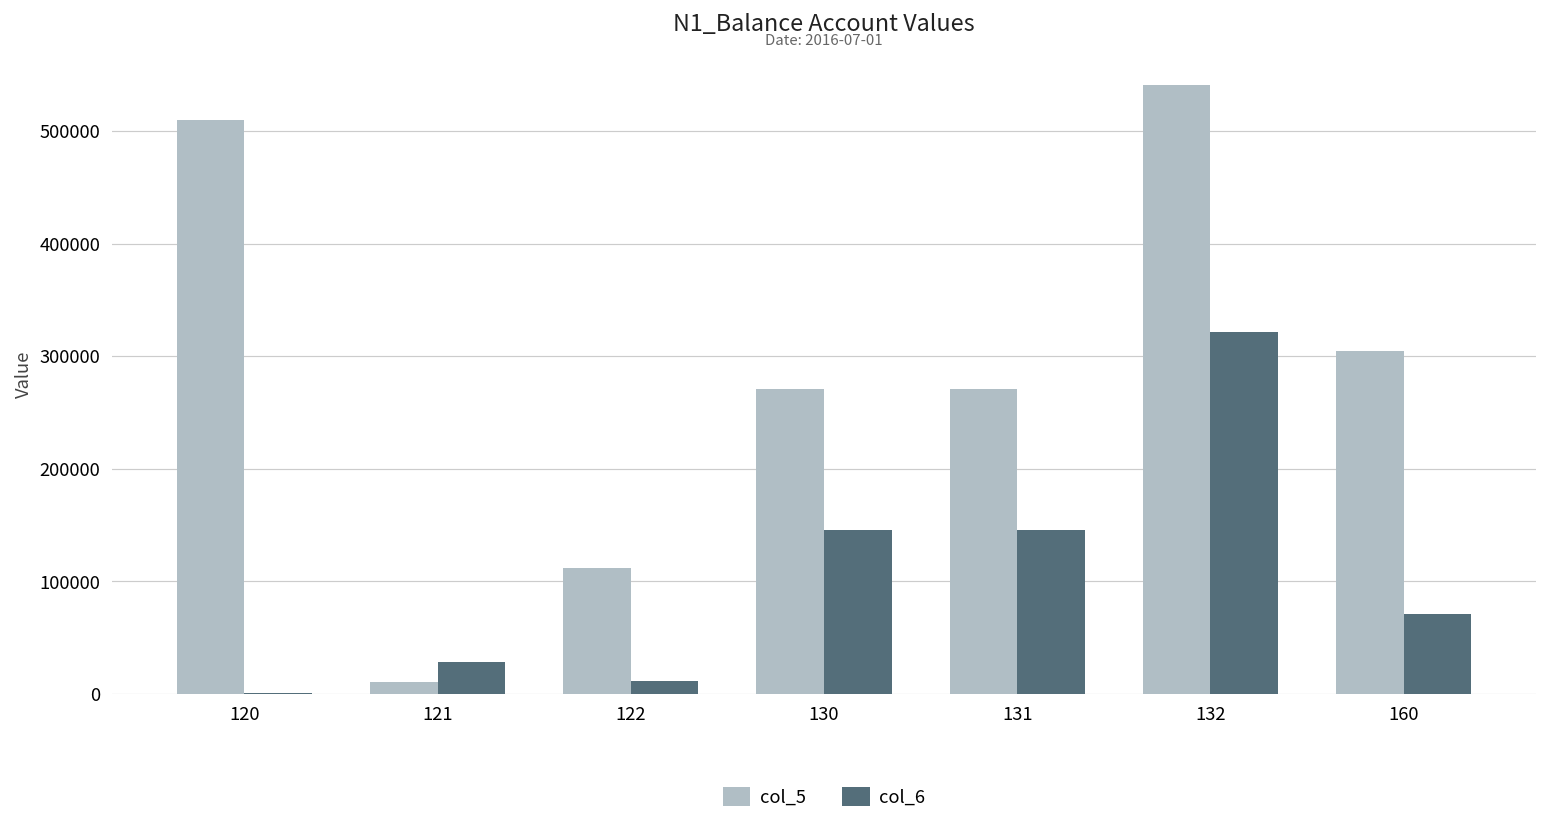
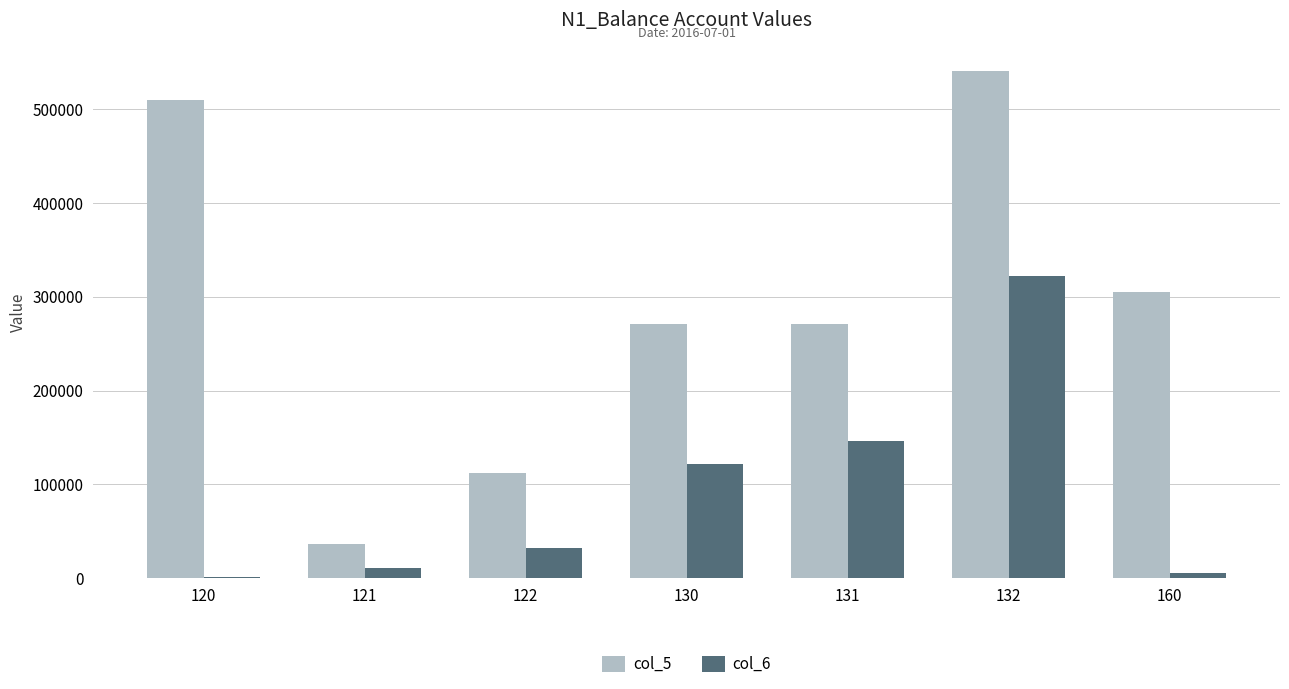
col_5, 121: 10000 -> 40000
col_6, 121: 30000 -> 10000
col_6, 122: 10000 -> 30000
col_6, 130: 150000 -> 120000
col_6, 160: 70000 -> 0
